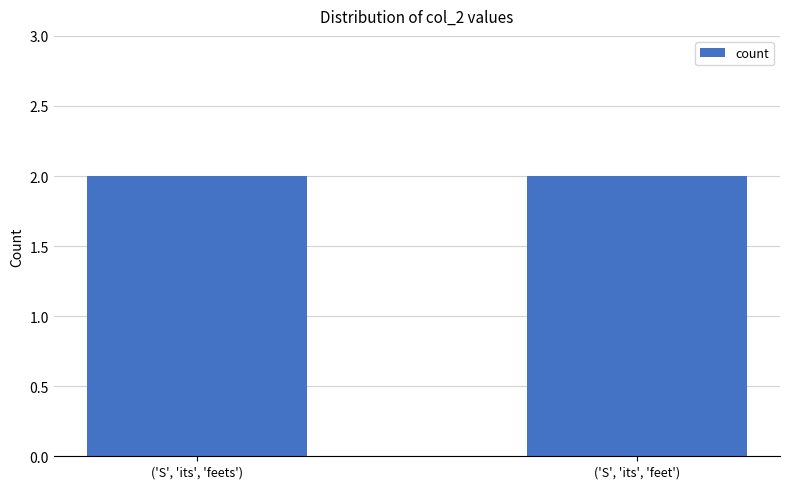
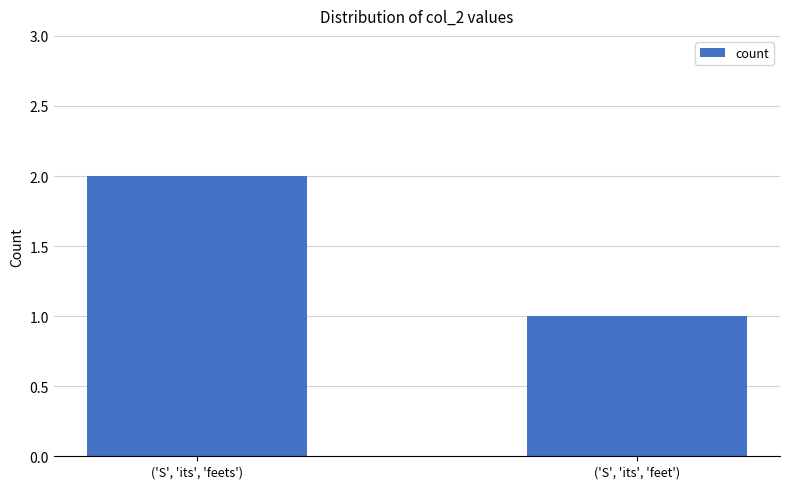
('S', 'its', 'feet'): 2 -> 1
